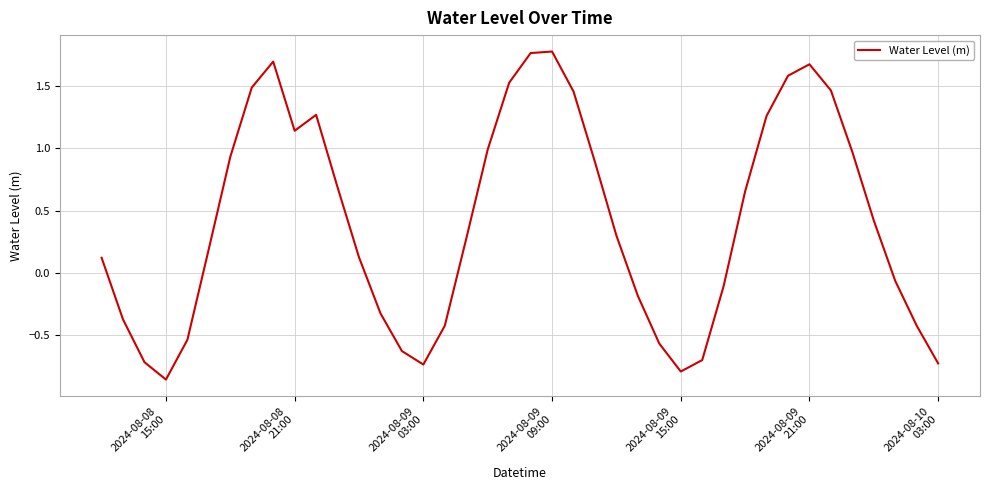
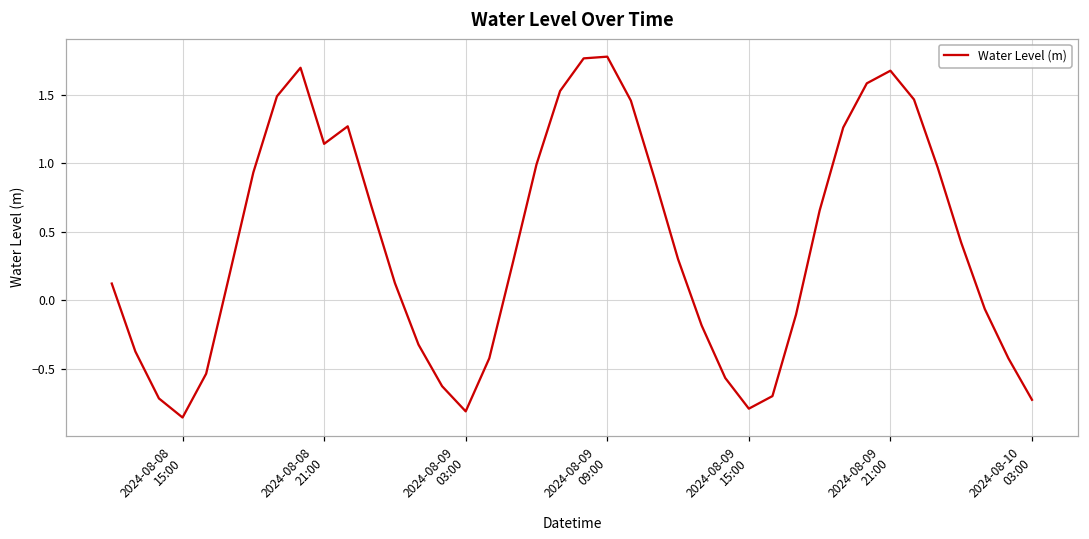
2024-08-09 03:00: -0.74 -> -0.81
